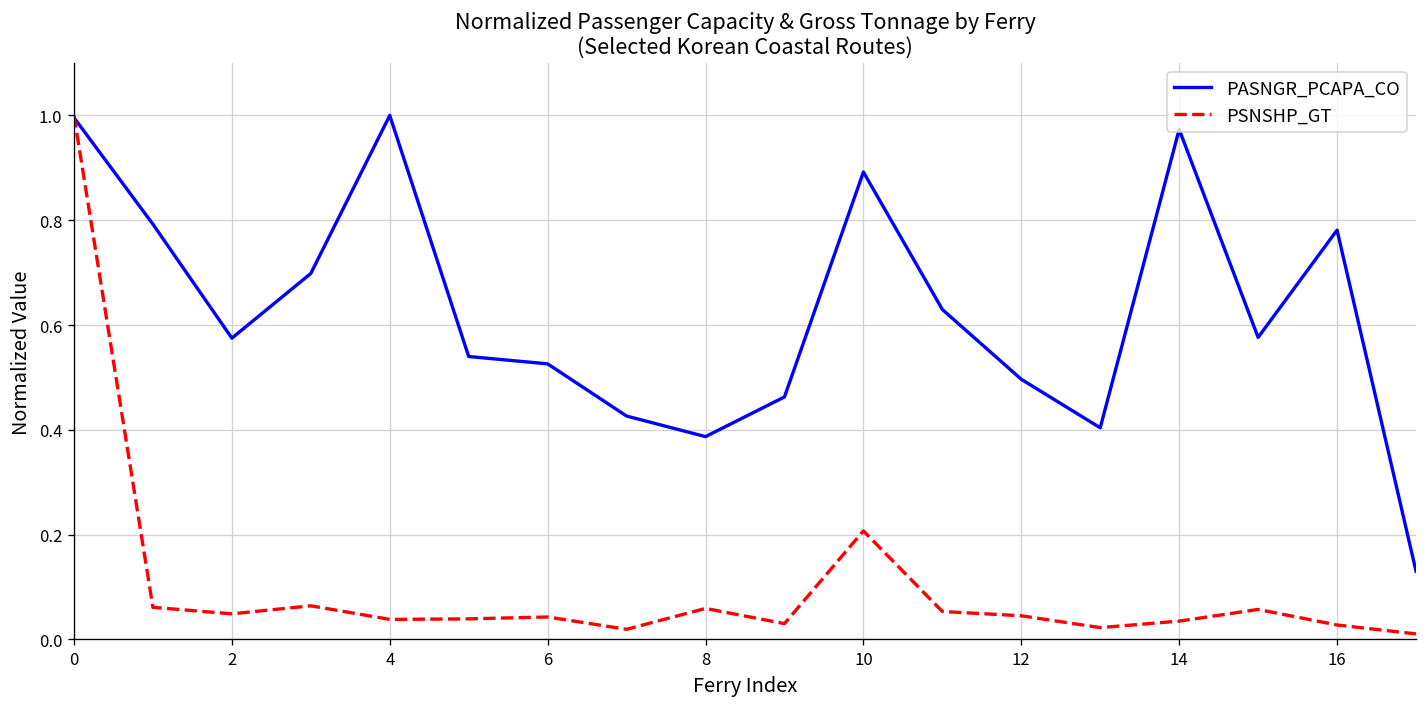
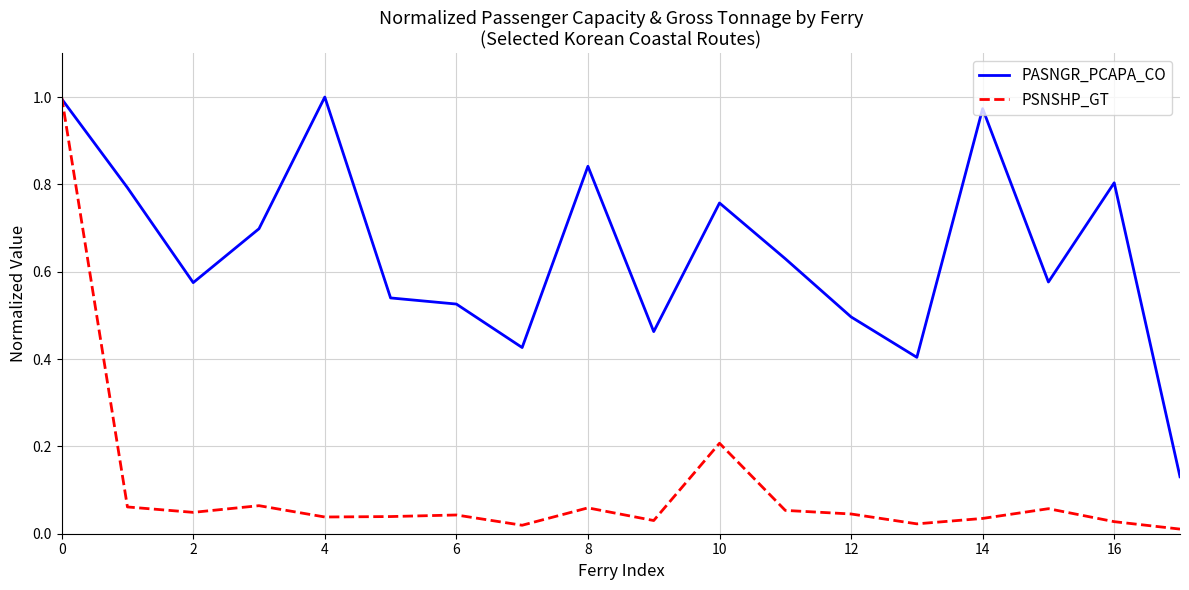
PASNGR_PCAPA_CO, 8: 0.39 -> 0.84
PASNGR_PCAPA_CO, 10: 0.89 -> 0.76
PASNGR_PCAPA_CO, 16: 0.78 -> 0.80
